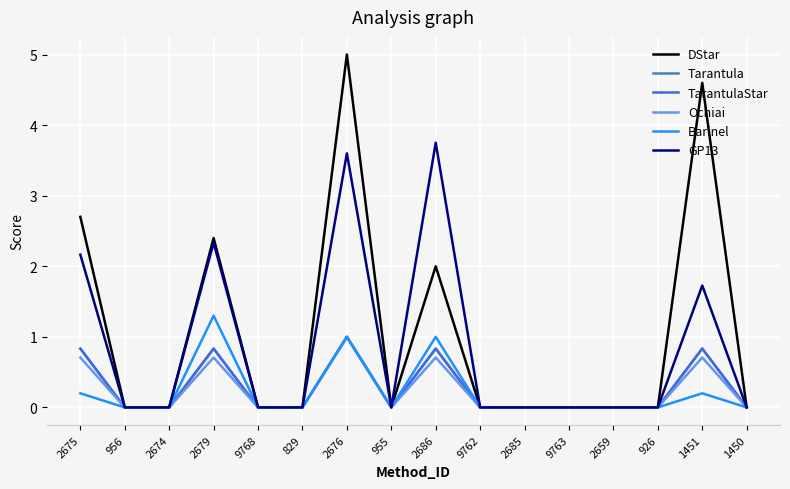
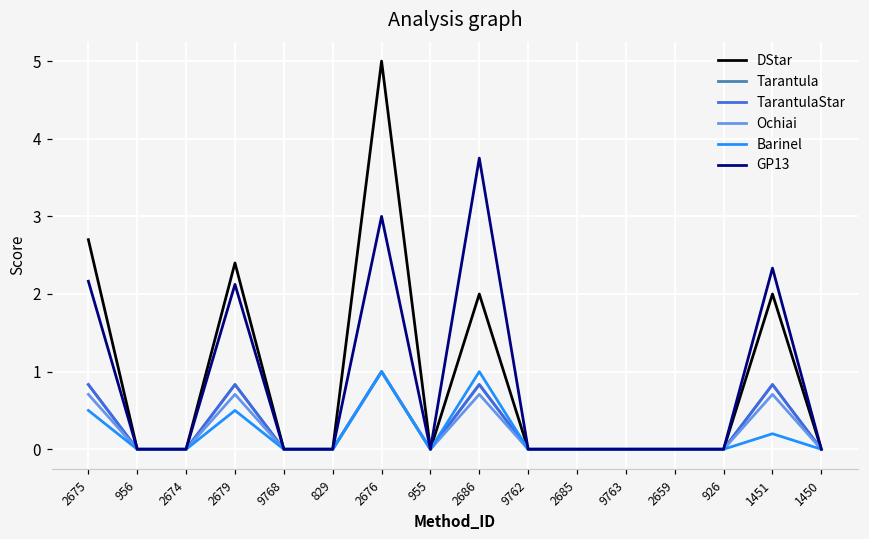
Barinel, 2675: 0.2 -> 0.5
Barinel, 2679: 1.3 -> 0.5
GP13, 2679: 2.3 -> 2.1
GP13, 2676: 3.6 -> 3.0
DStar, 1451: 4.6 -> 2.0
GP13, 1451: 1.7 -> 2.3
